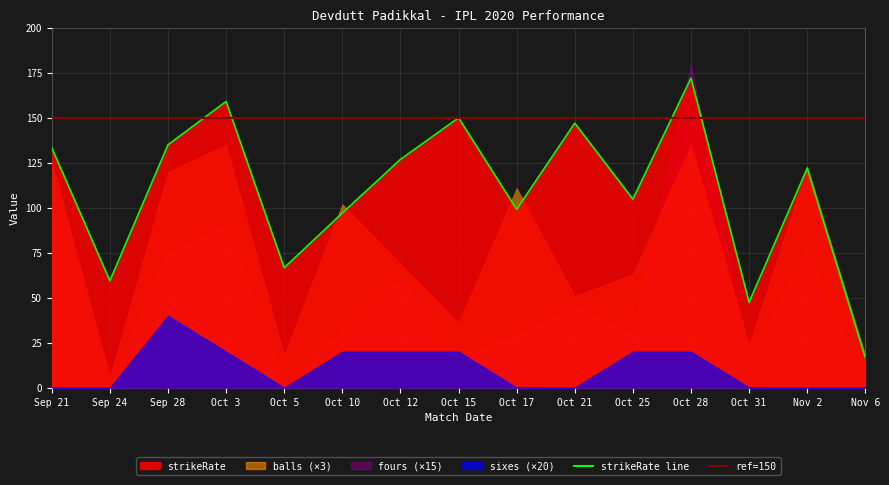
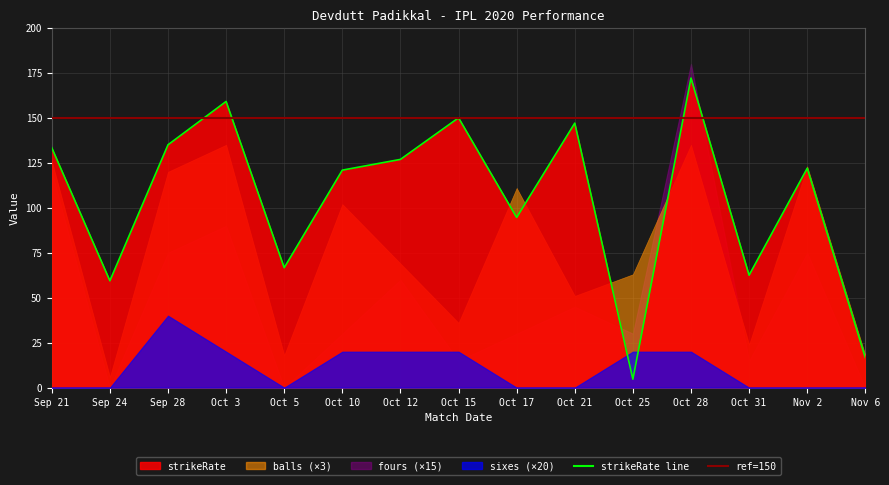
strikeRate, Oct 10: 97 -> 121
strikeRate, Oct 17: 99 -> 95
strikeRate, Oct 25: 105 -> 5
strikeRate, Oct 31: 47 -> 63
